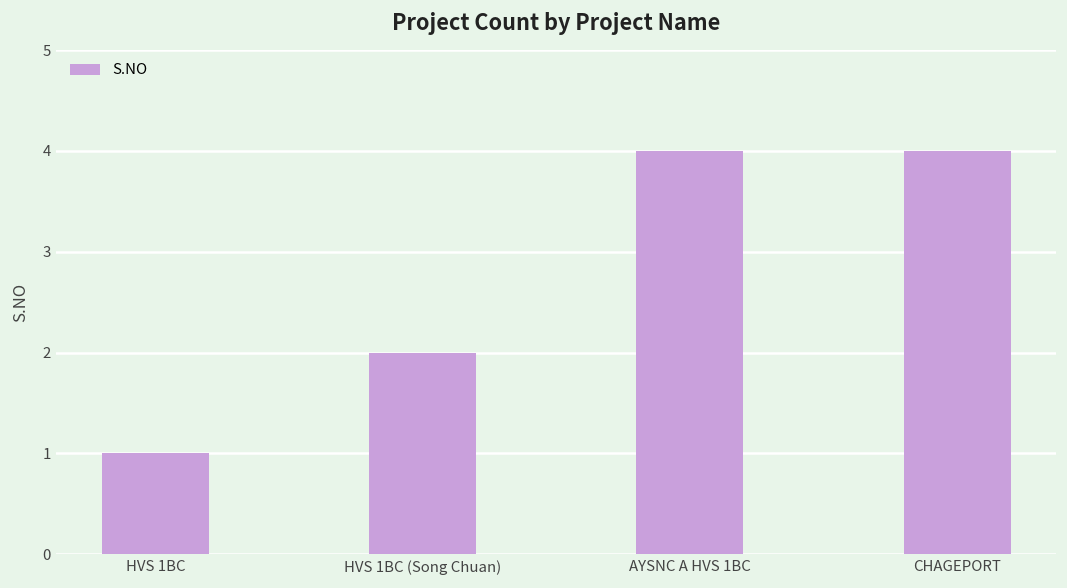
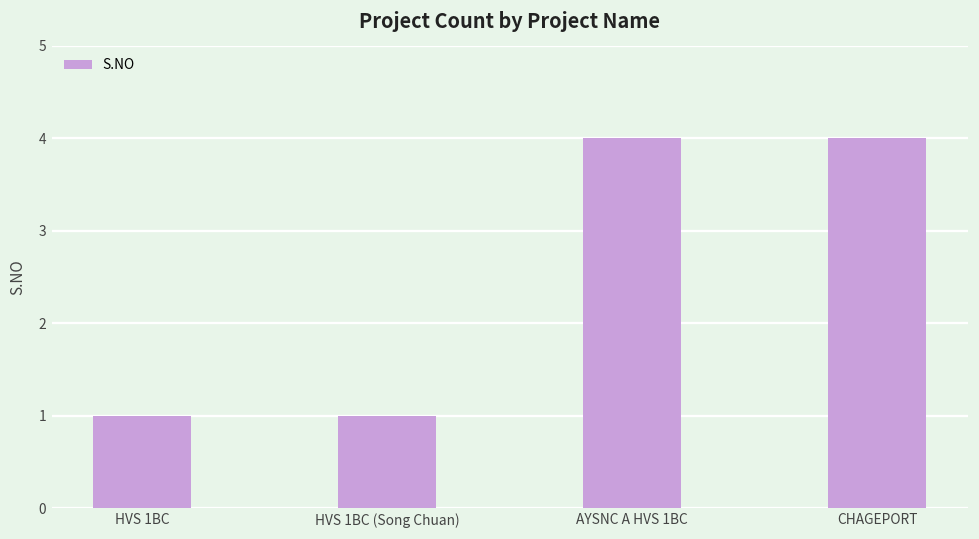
HVS 1BC (Song Chuan): 2 -> 1
